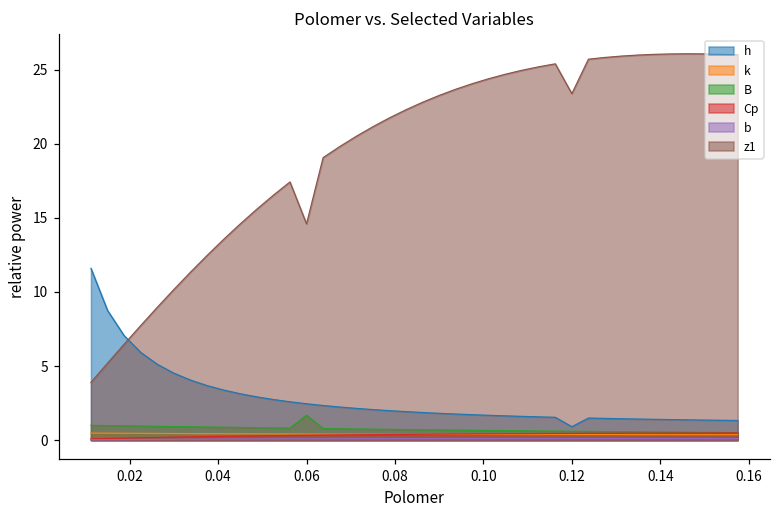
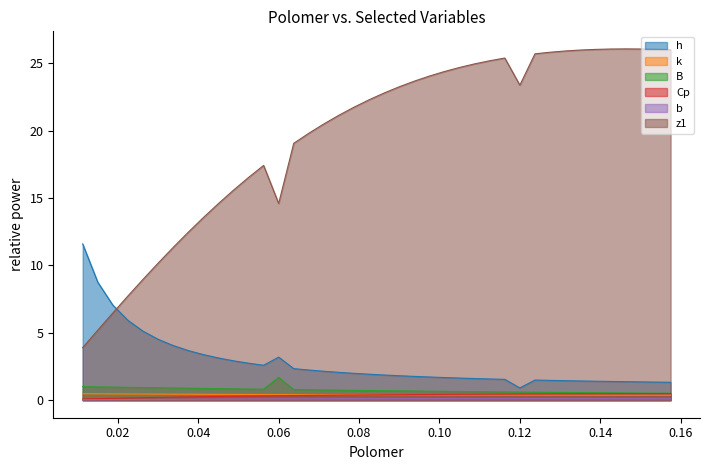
h, 0.06: 2.5 -> 3.2
